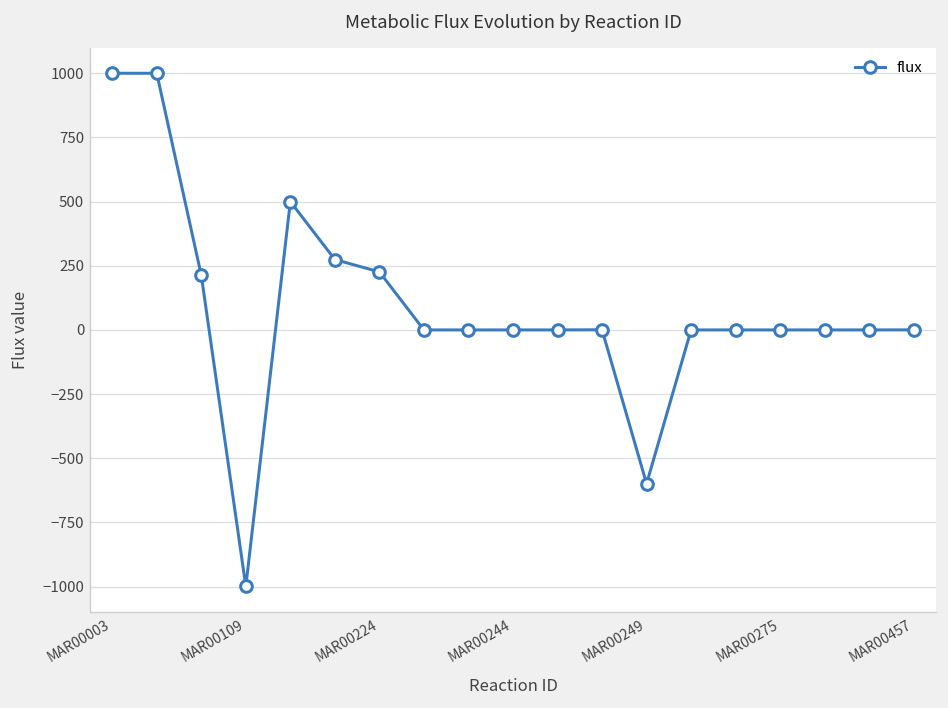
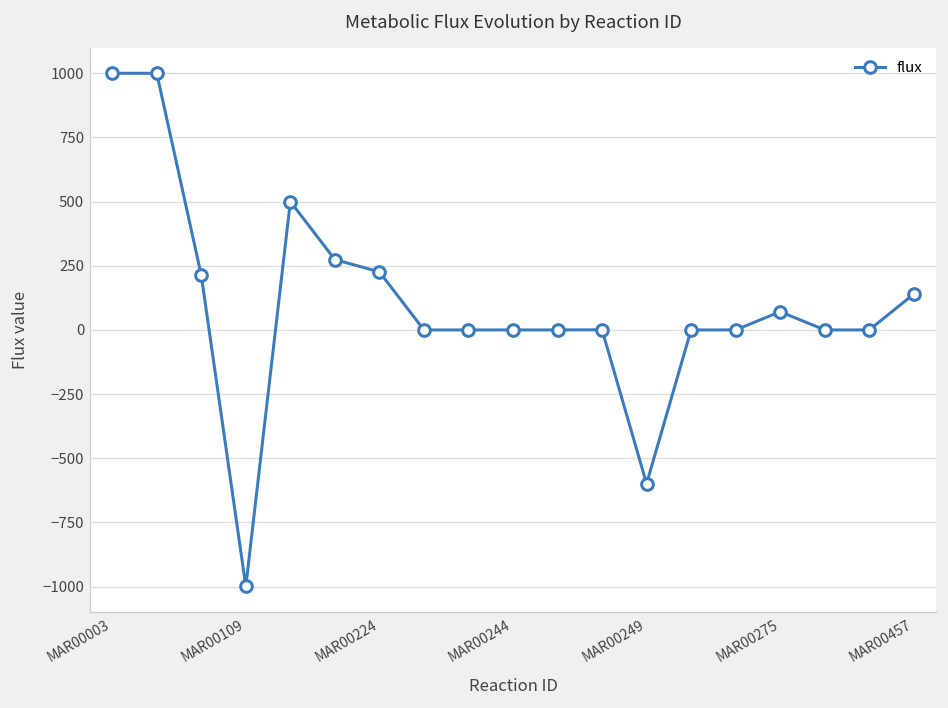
MAR00275: 0 -> 70
MAR00457: 0 -> 140
